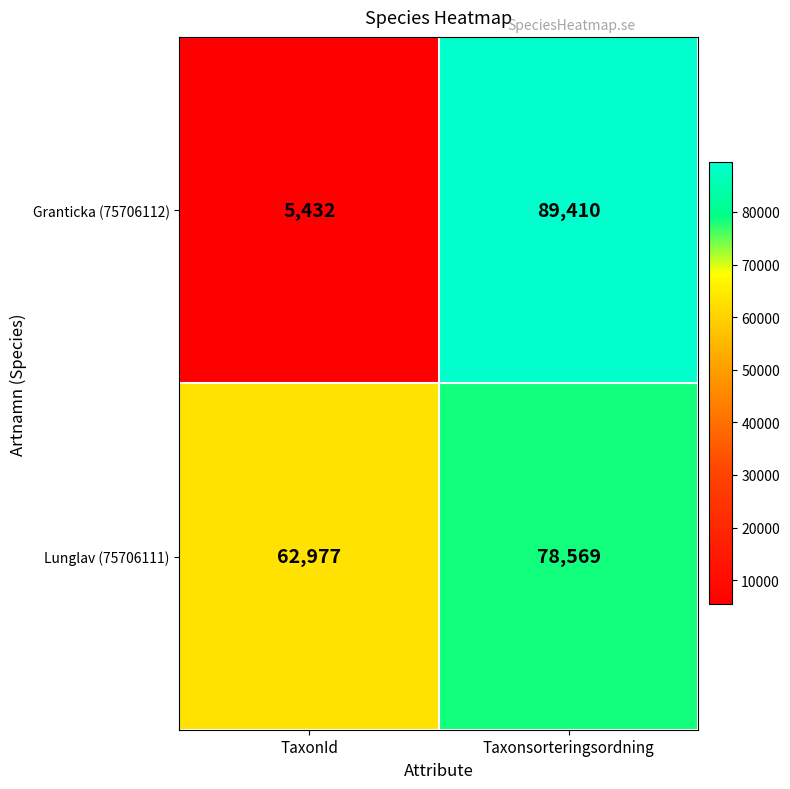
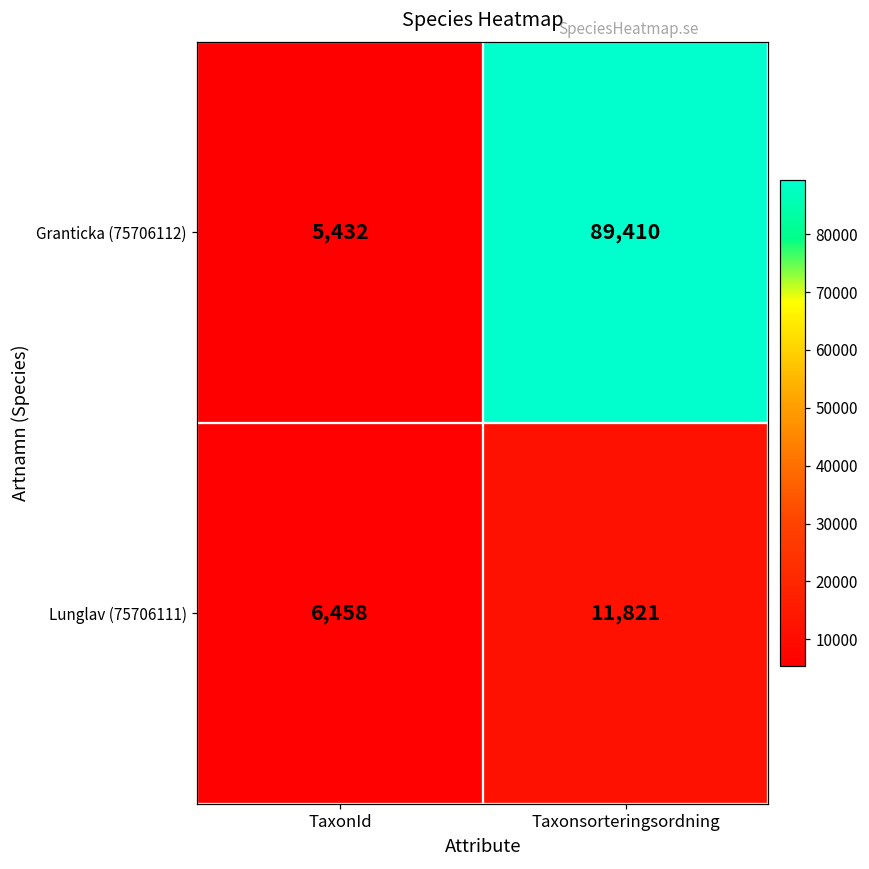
Lunglav (75706111), TaxonId: 62,977 -> 6,458
Lunglav (75706111), Taxonsorteringsordning: 78,569 -> 11,821
